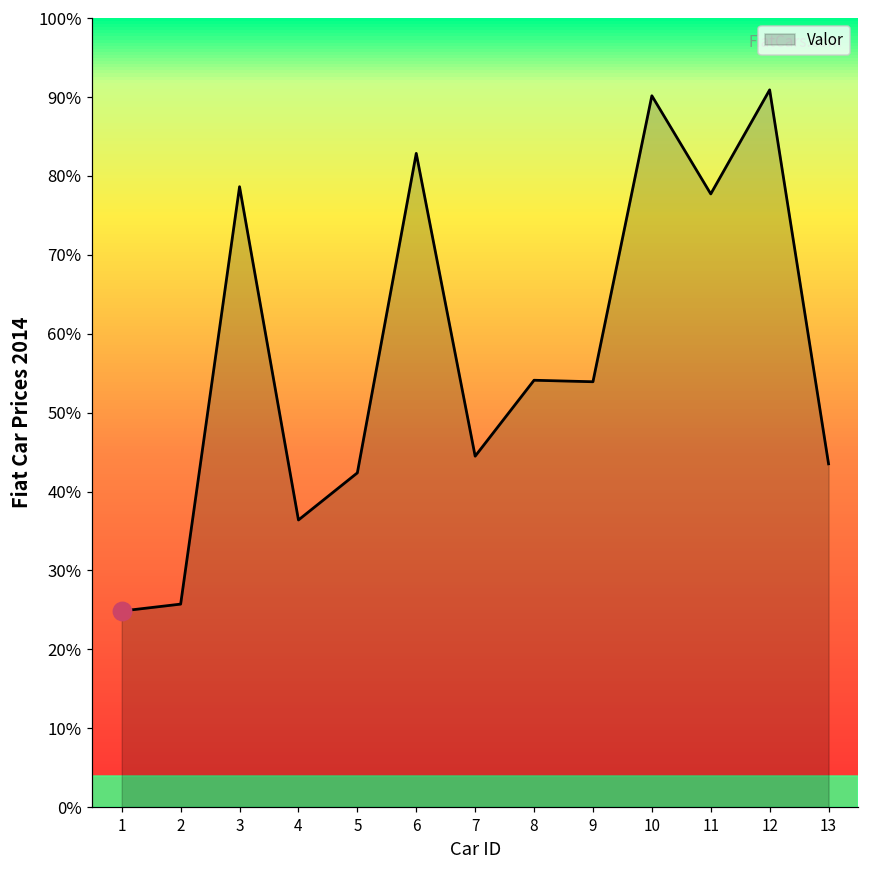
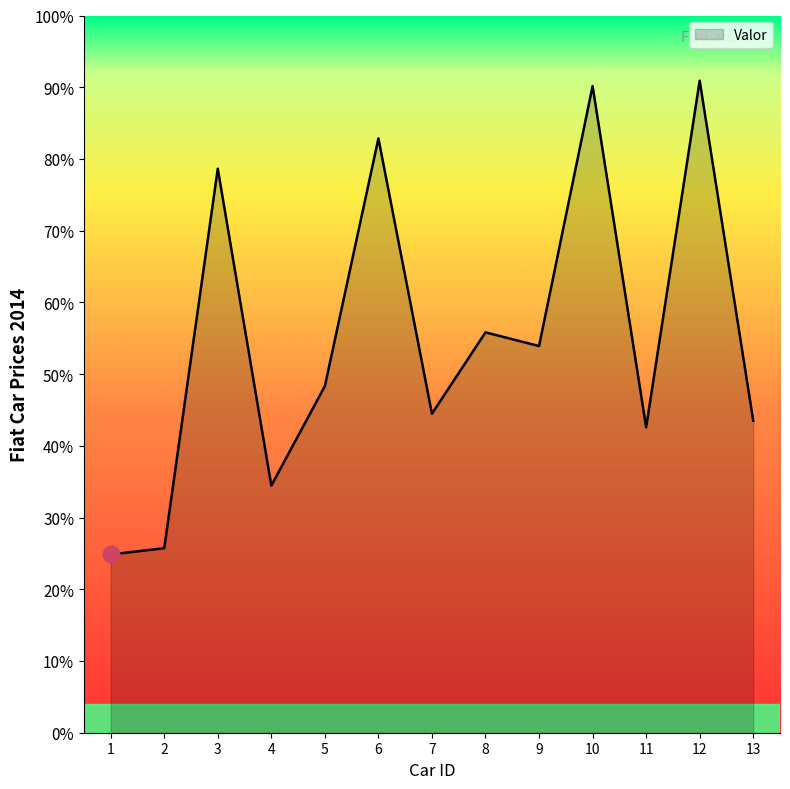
Valor, 4: 36% -> 34%
Valor, 5: 42% -> 48%
Valor, 8: 54% -> 56%
Valor, 11: 78% -> 43%
